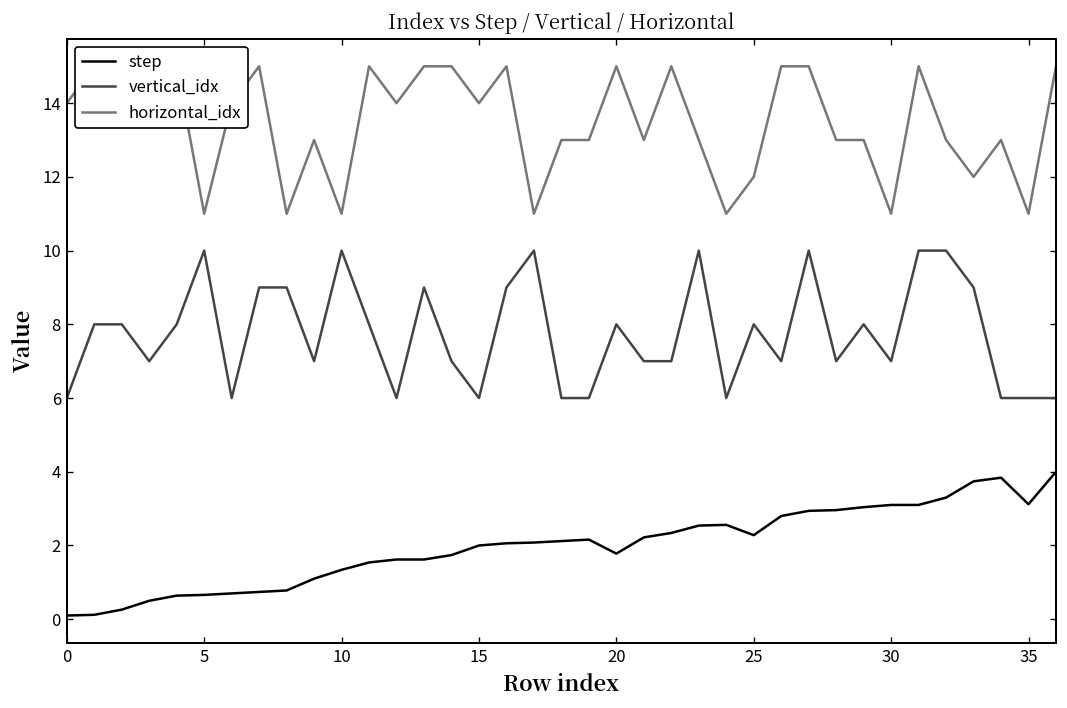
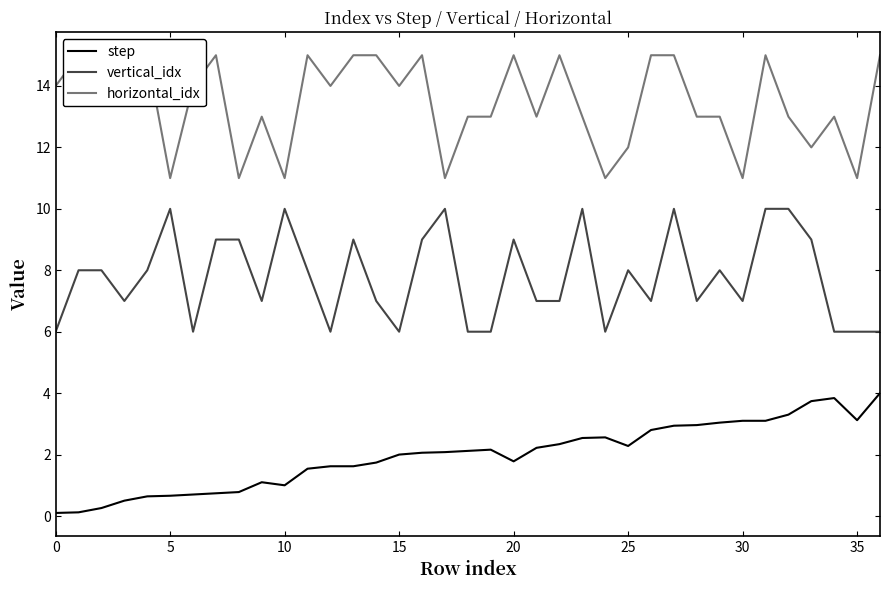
step, 10: 1.3 -> 1.0
vertical_idx, 20: 8.0 -> 9.0
